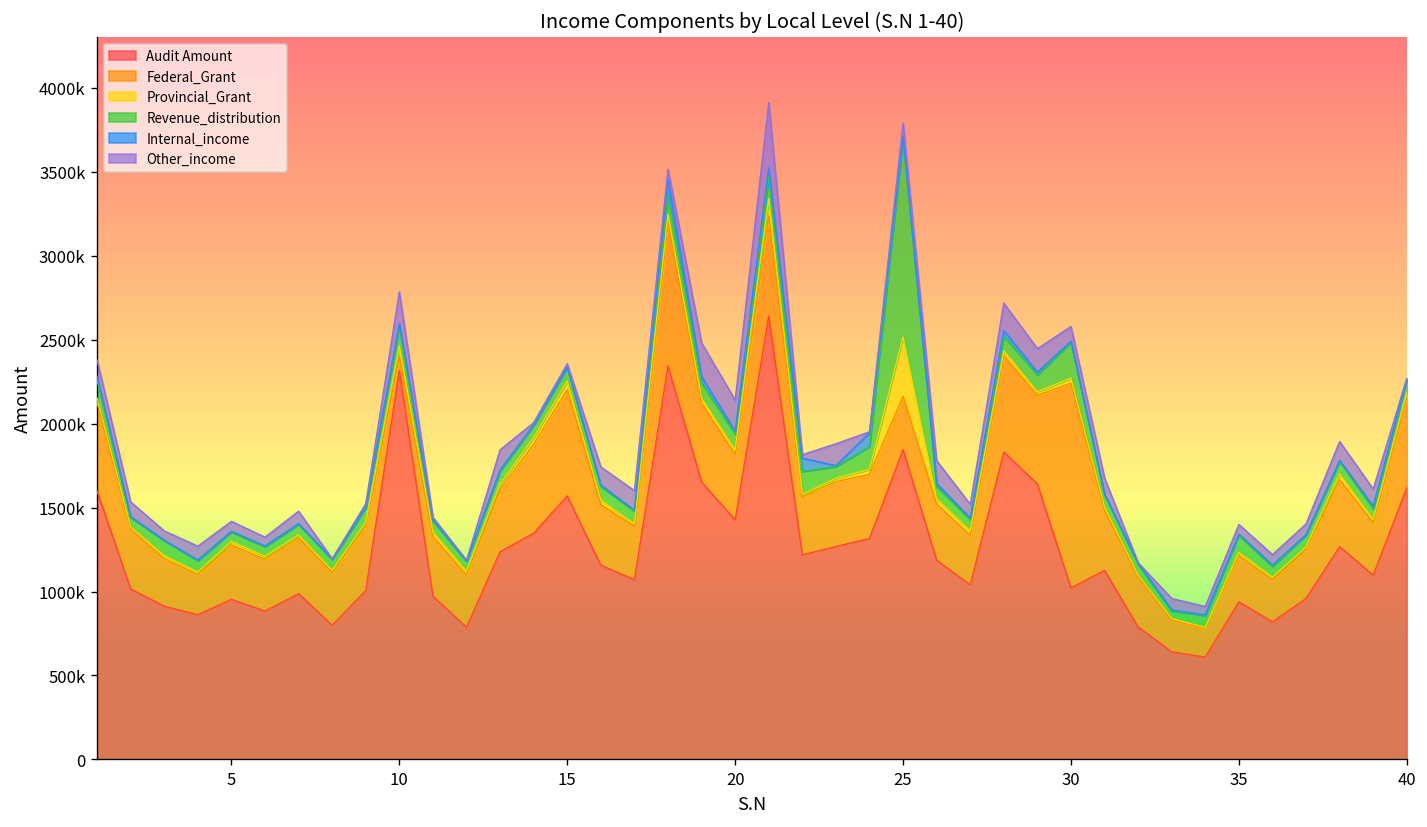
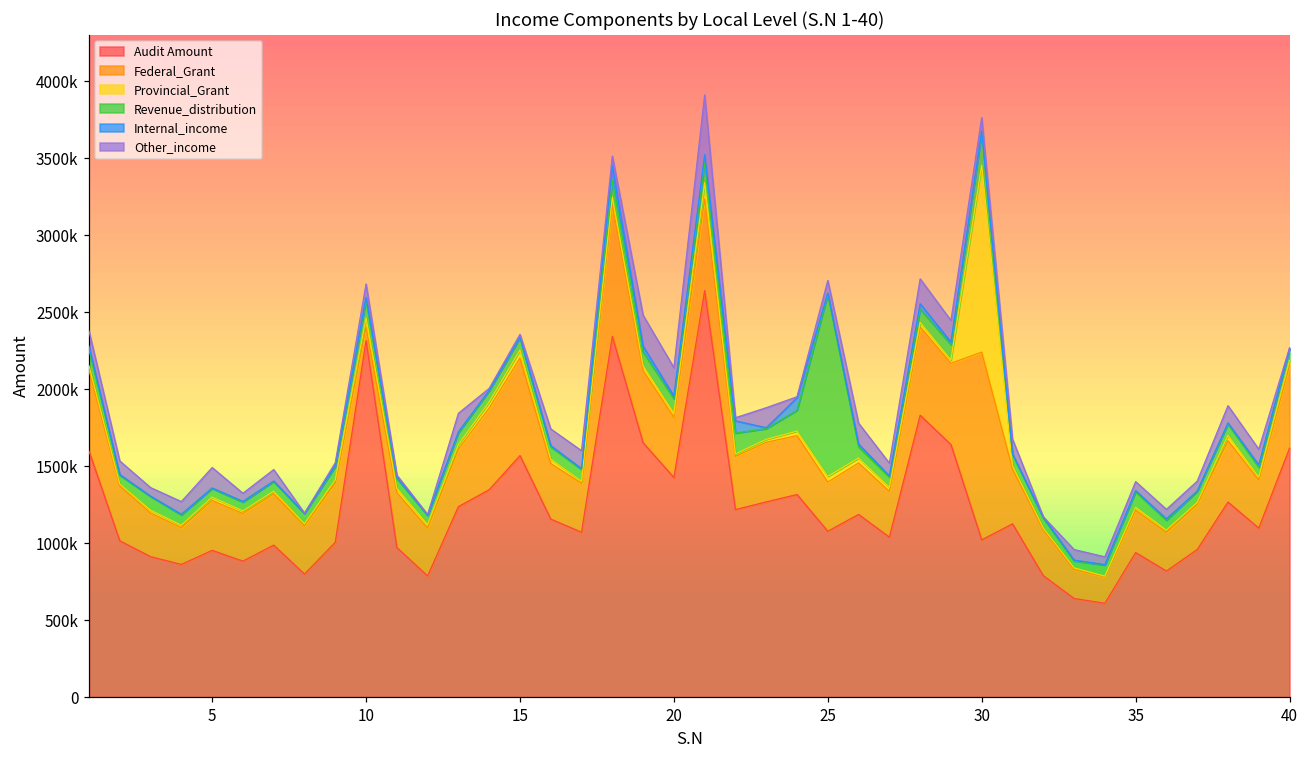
Other_income, 5: 60000 -> 130000
Other_income, 10: 190000 -> 90000
Audit Amount, 25: 1840000 -> 1080000
Provincial_Grant, 25: 350000 -> 40000
Provincial_Grant, 30: 30000 -> 1210000
